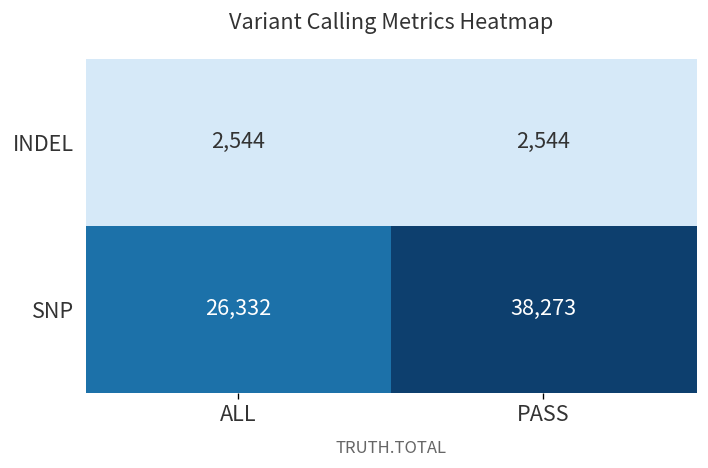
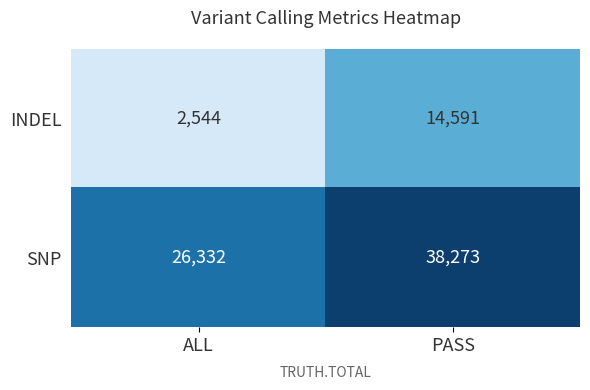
INDEL, PASS: 2,544 -> 14,591
